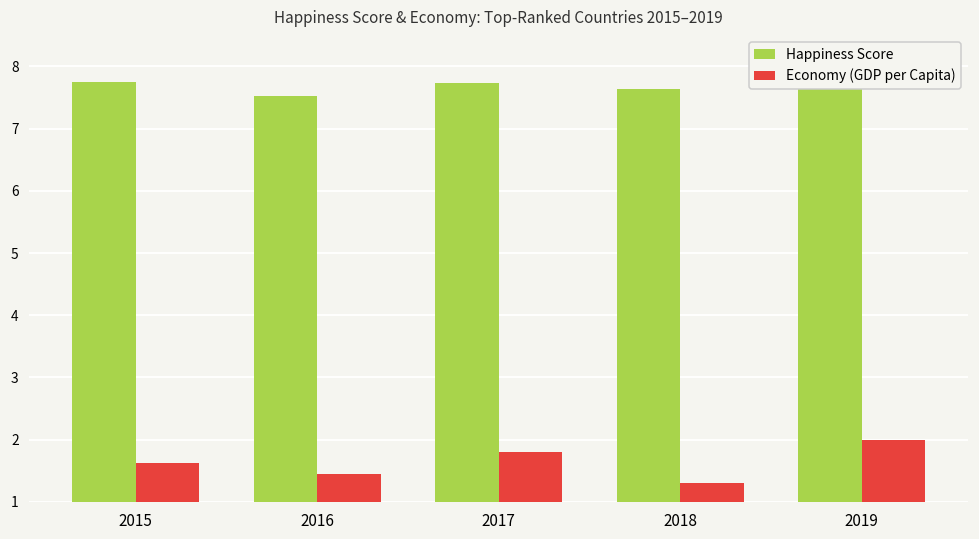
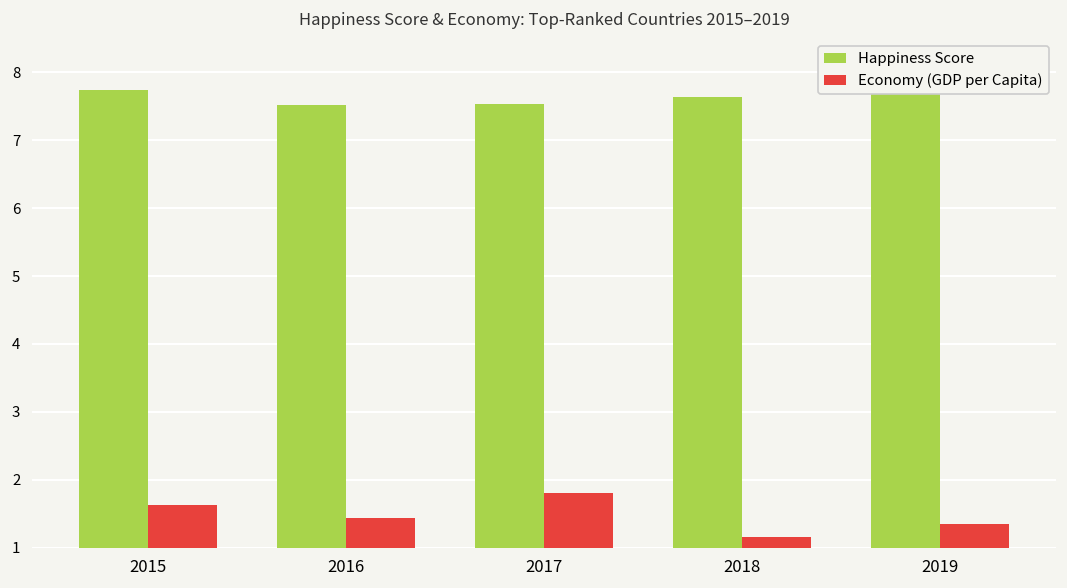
Happiness Score, 2017: 7.7 -> 7.5
Economy (GDP per Capita), 2018: 1.3 -> 1.2
Economy (GDP per Capita), 2019: 2.0 -> 1.3
